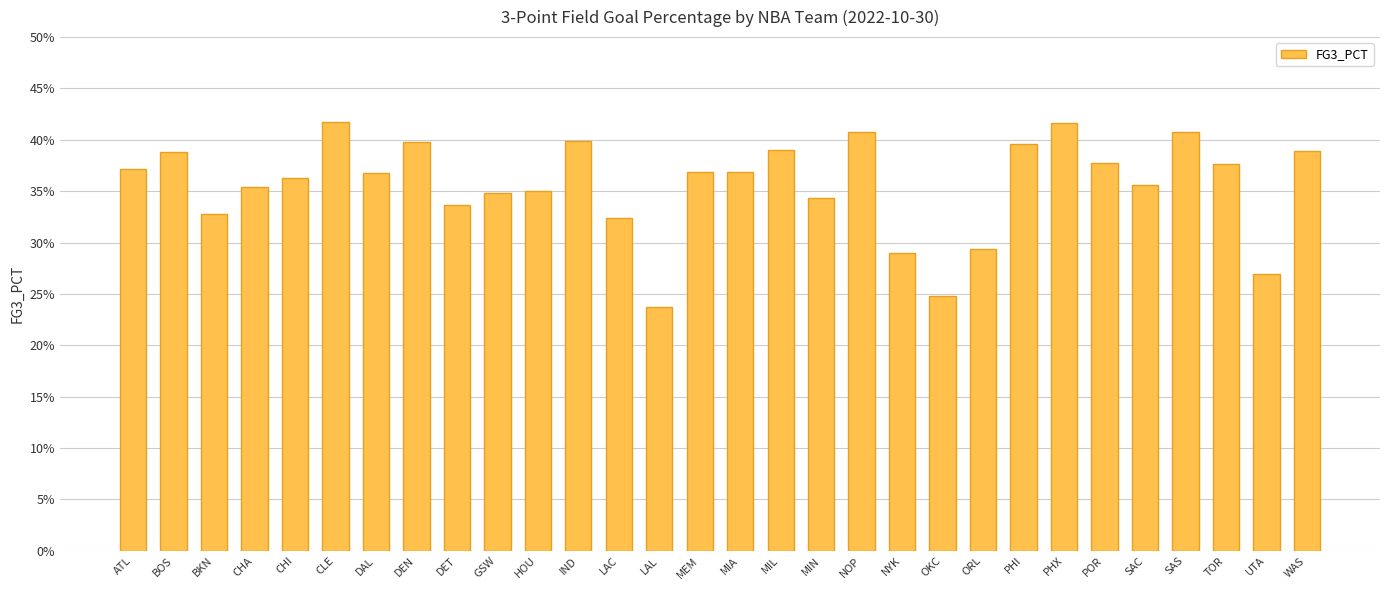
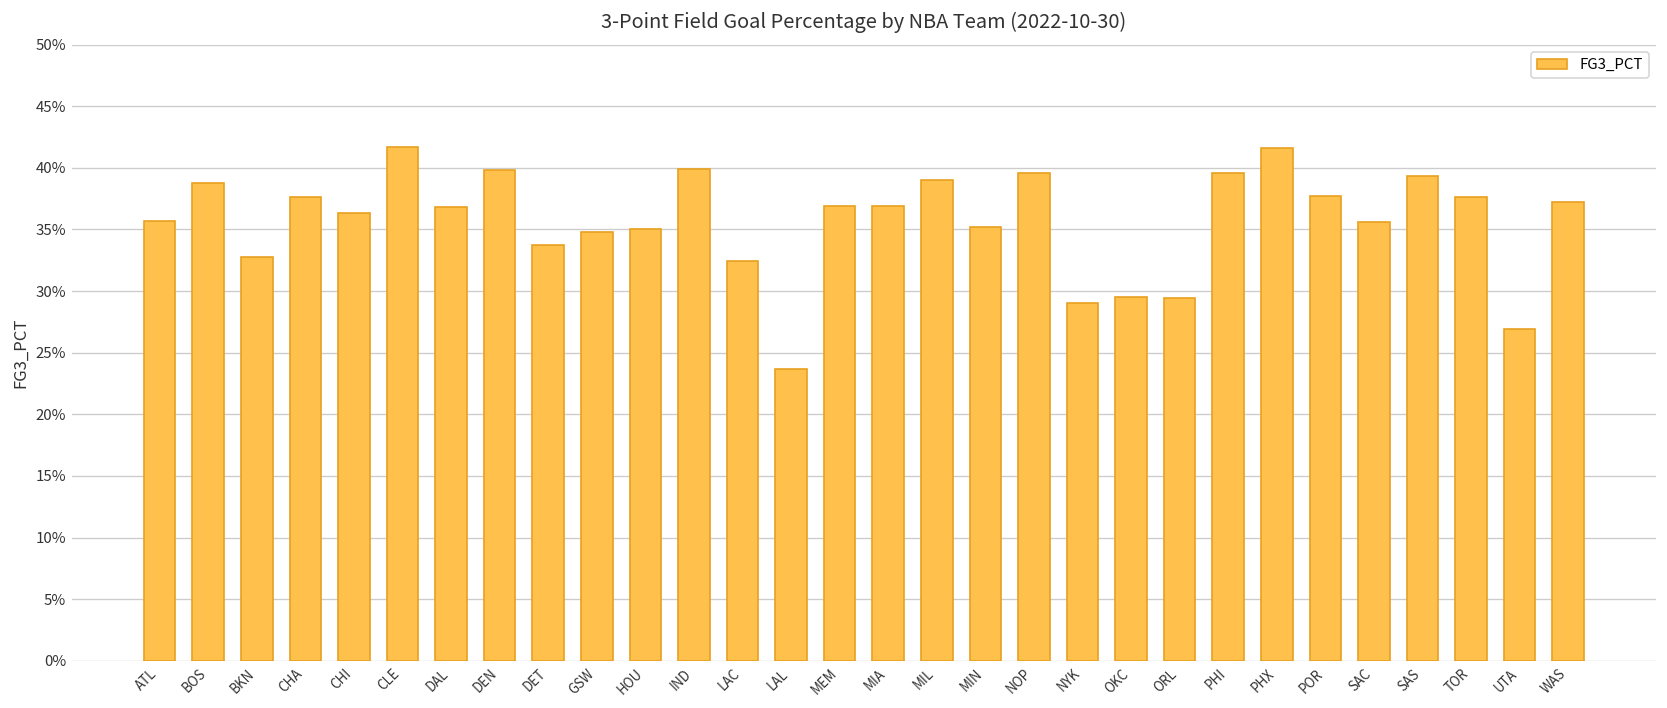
ATL: 37.2% -> 35.7%
CHA: 35.4% -> 37.6%
MIN: 34.3% -> 35.2%
NOP: 40.8% -> 39.6%
OKC: 24.8% -> 29.5%
SAS: 40.8% -> 39.3%
WAS: 38.9% -> 37.2%
